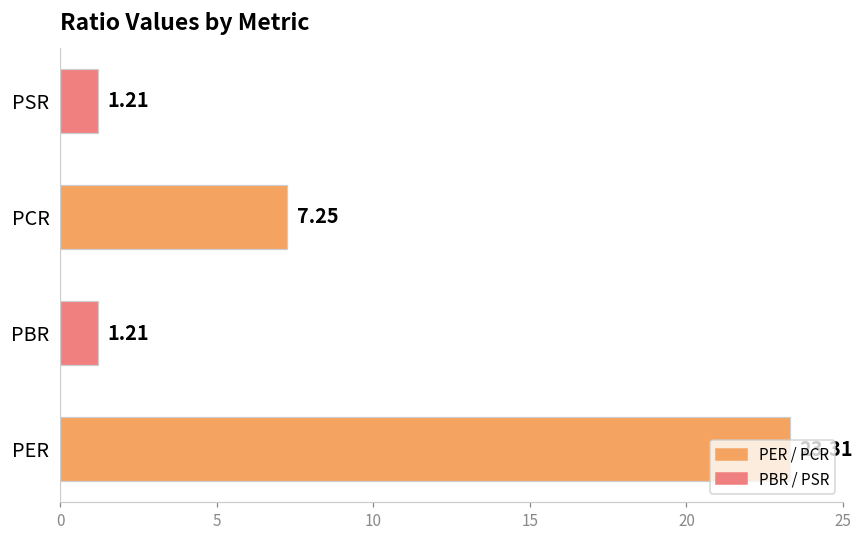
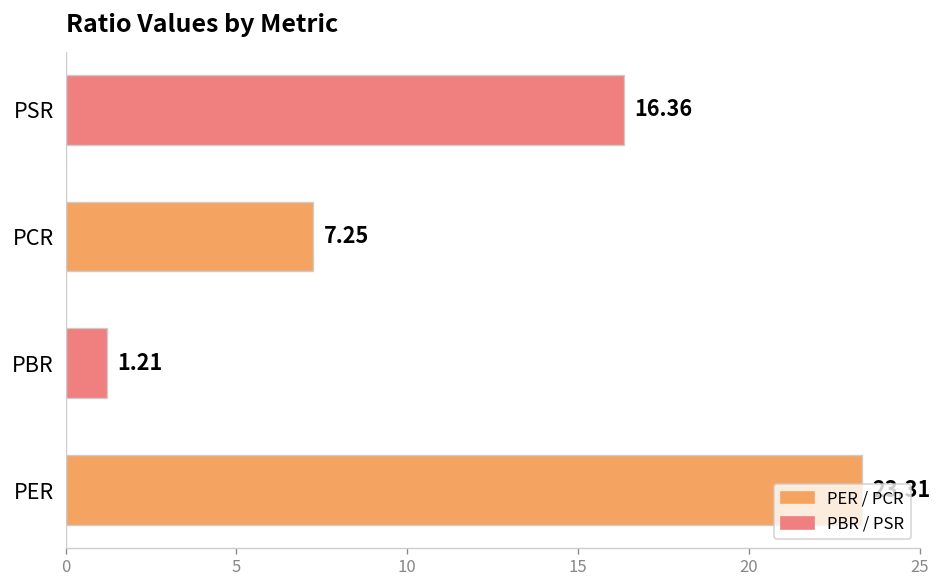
PSR: 1.21 -> 16.36
